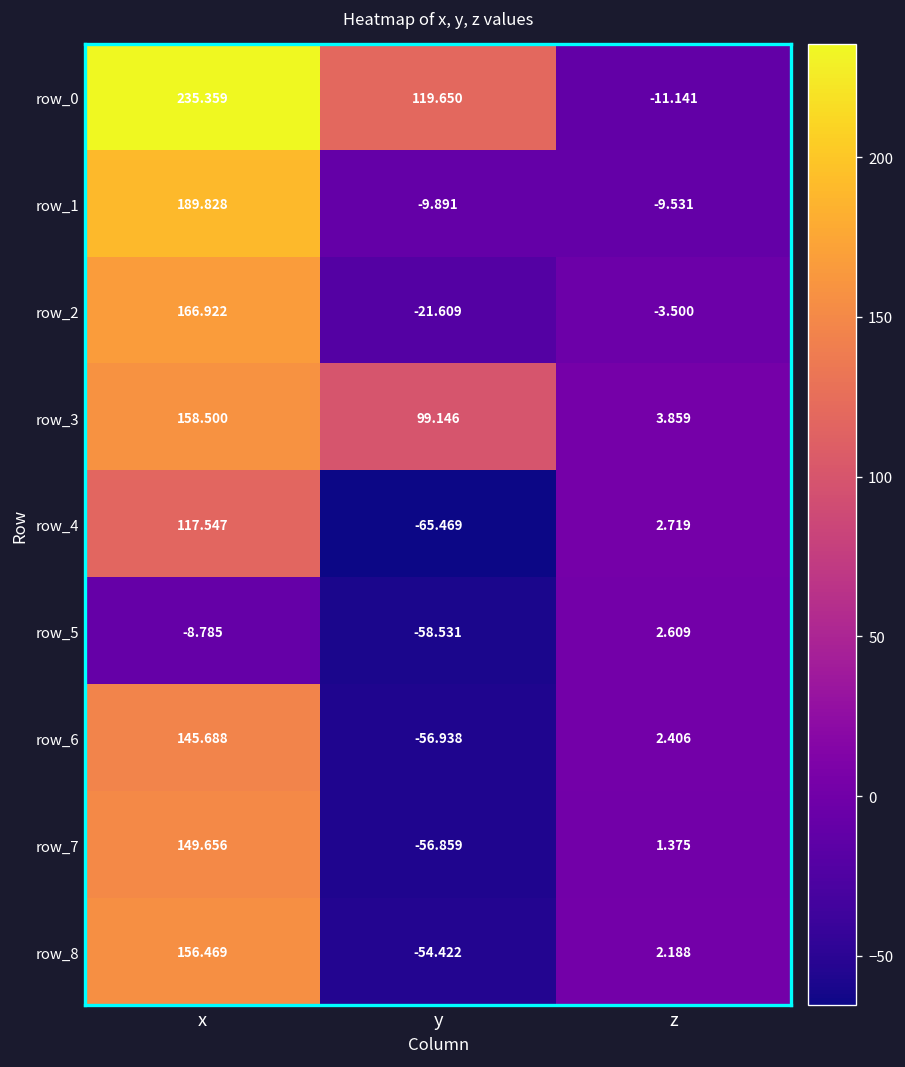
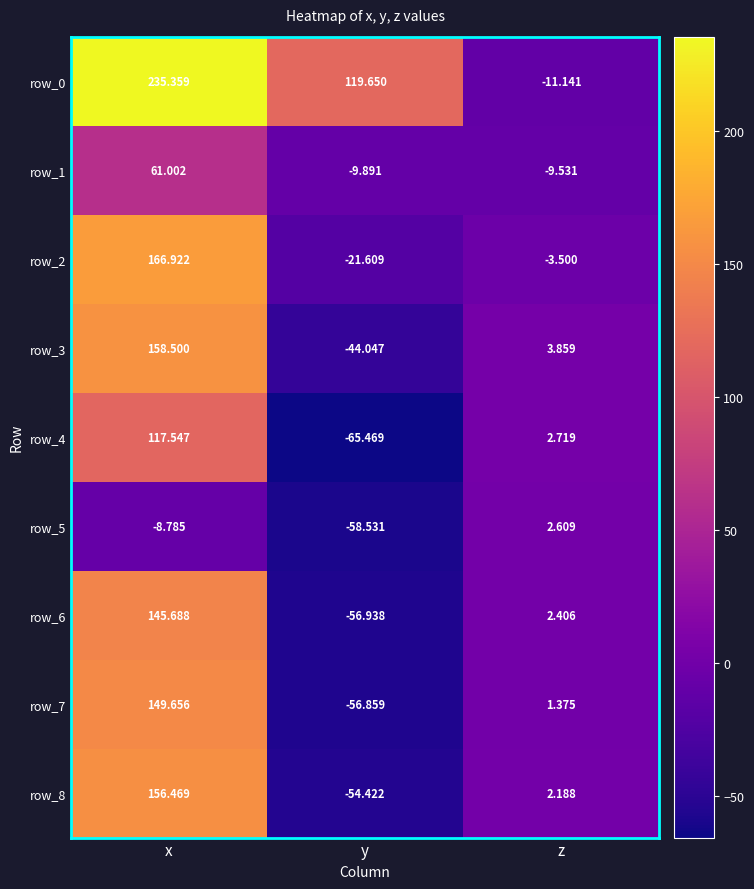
row_1, x: 189.828 -> 61.002
row_3, y: 99.146 -> -44.047
